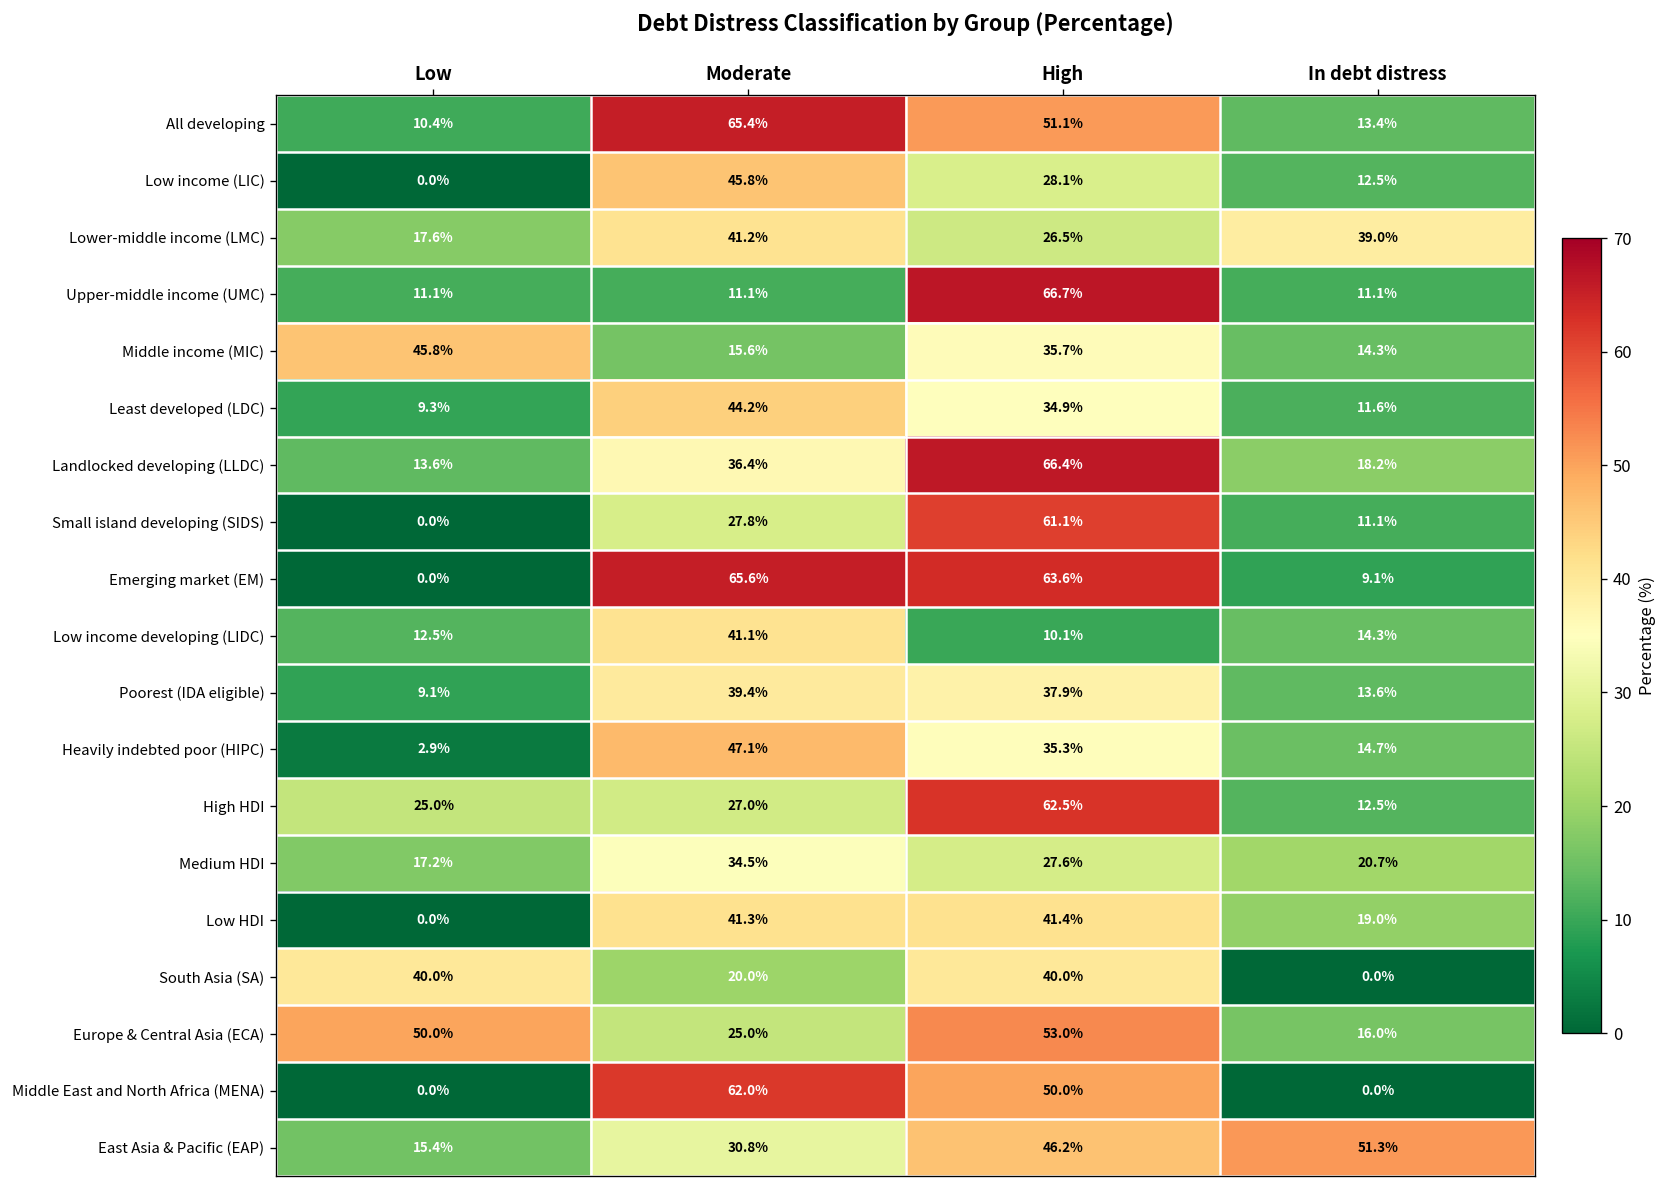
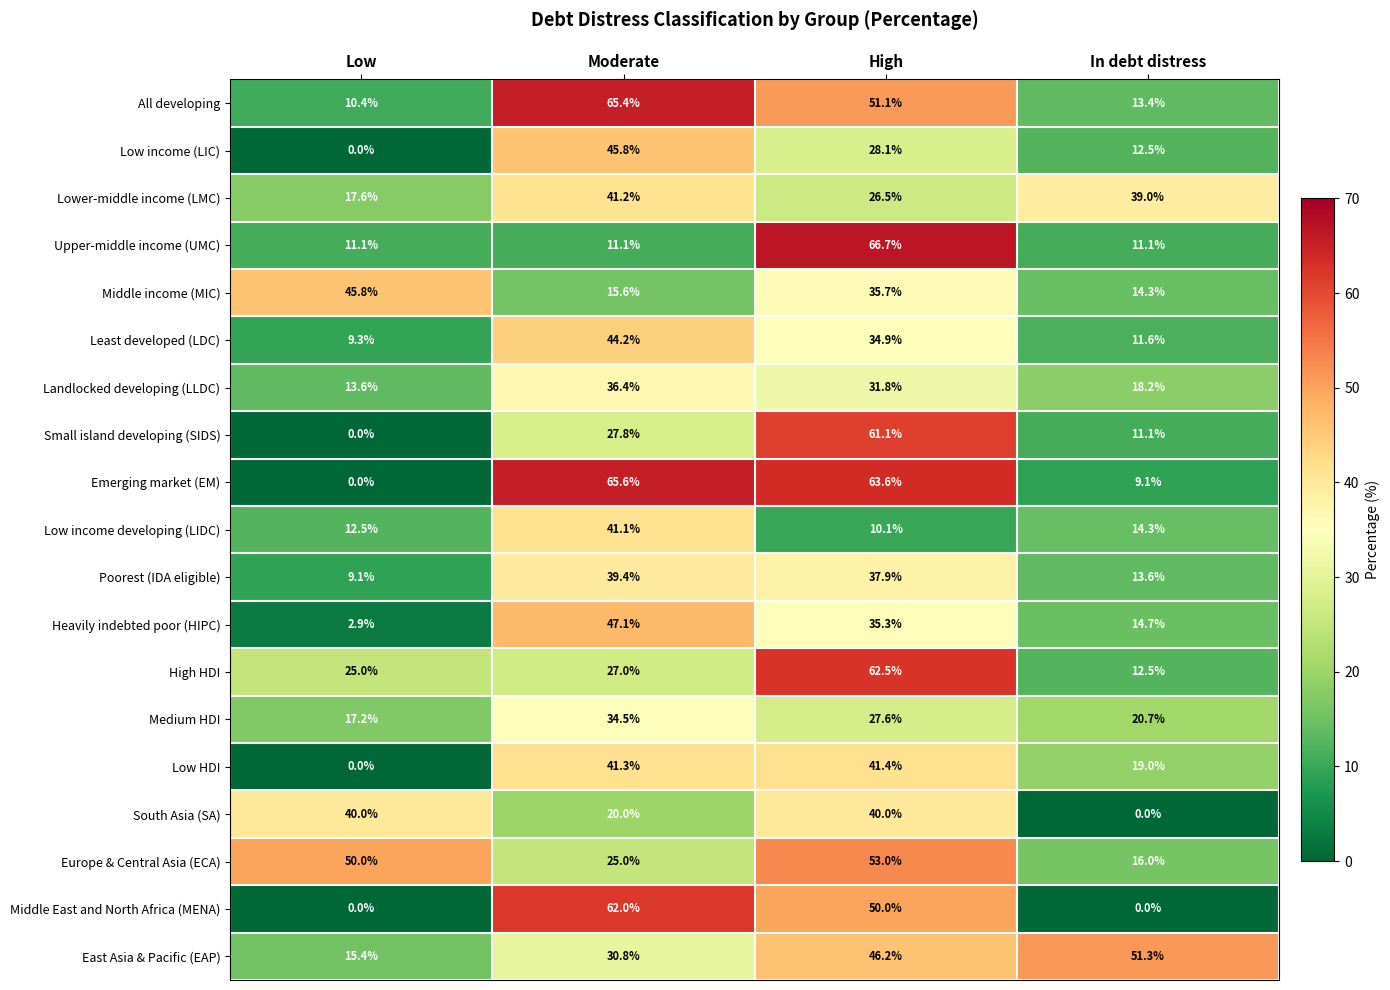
Landlocked developing (LLDC), High: 66.4% -> 31.8%
